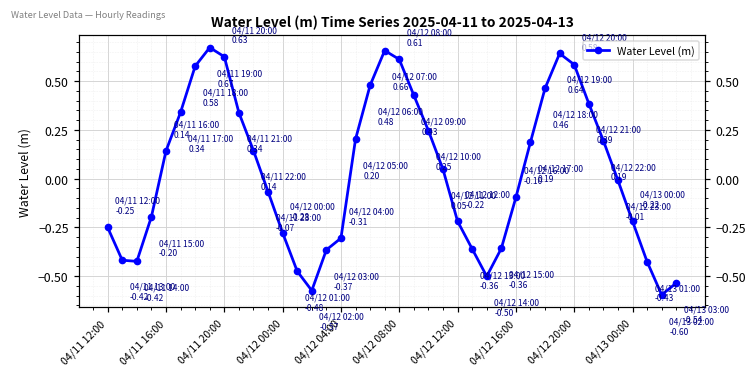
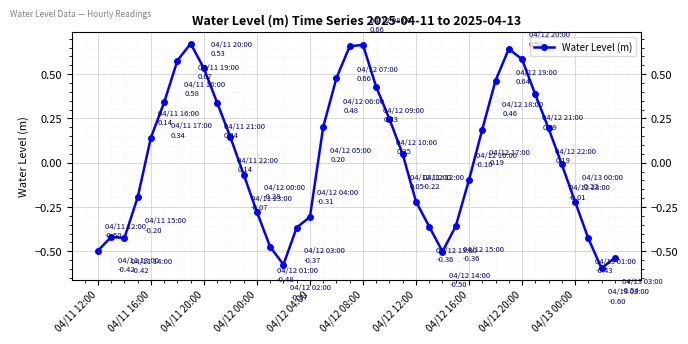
04/11 12:00: -0.25 -> -0.50
04/11 20:00: 0.63 -> 0.53
04/12 08:00: 0.61 -> 0.66
